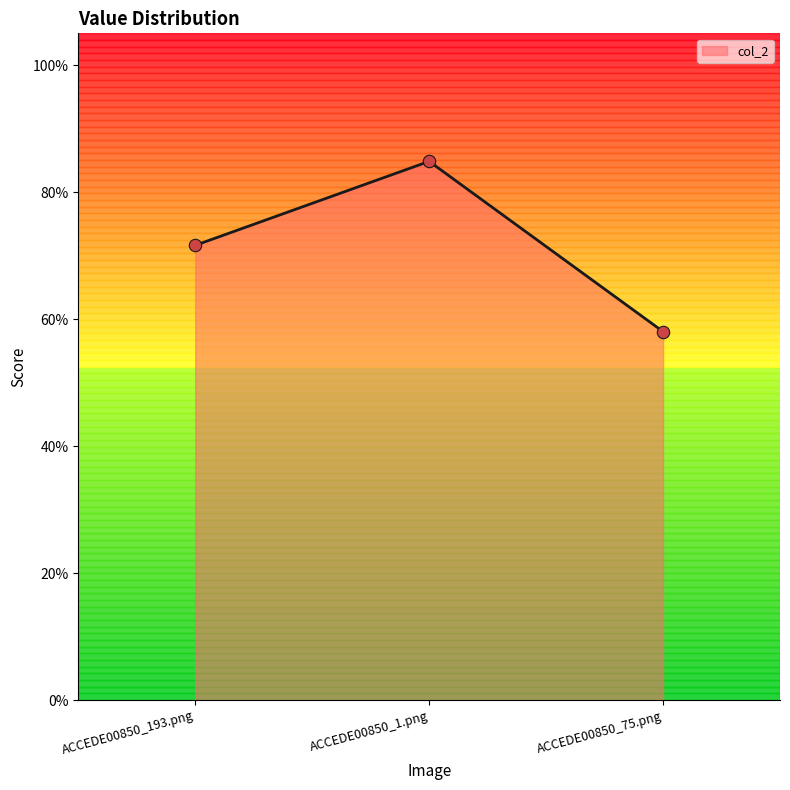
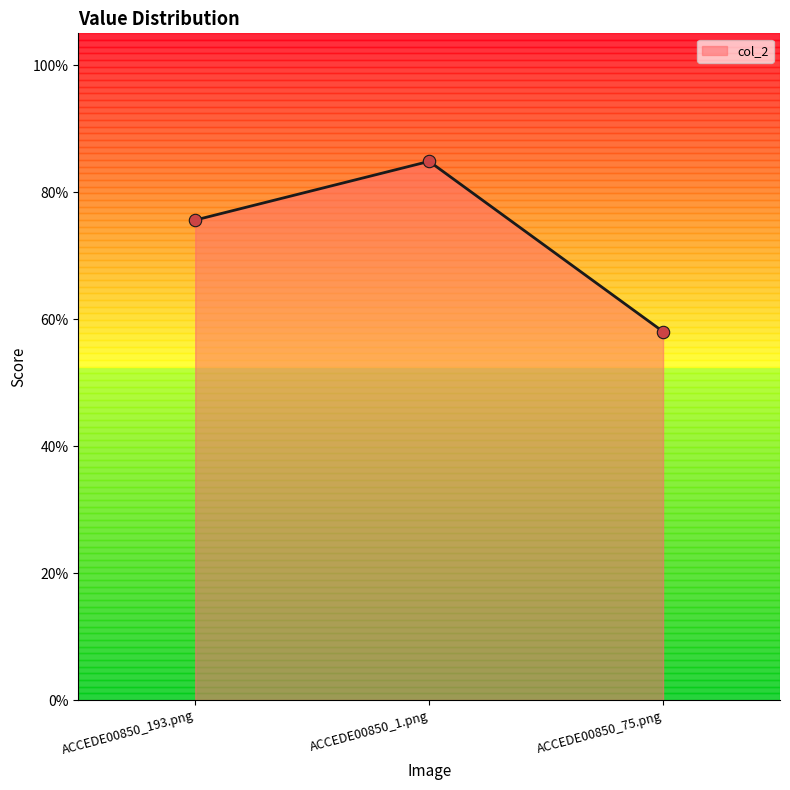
ACCEDE00850_193.png: 72% -> 76%
